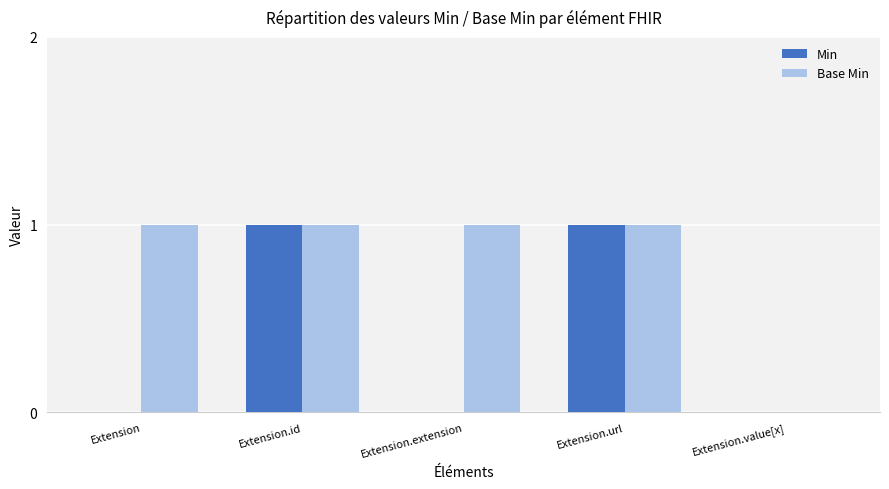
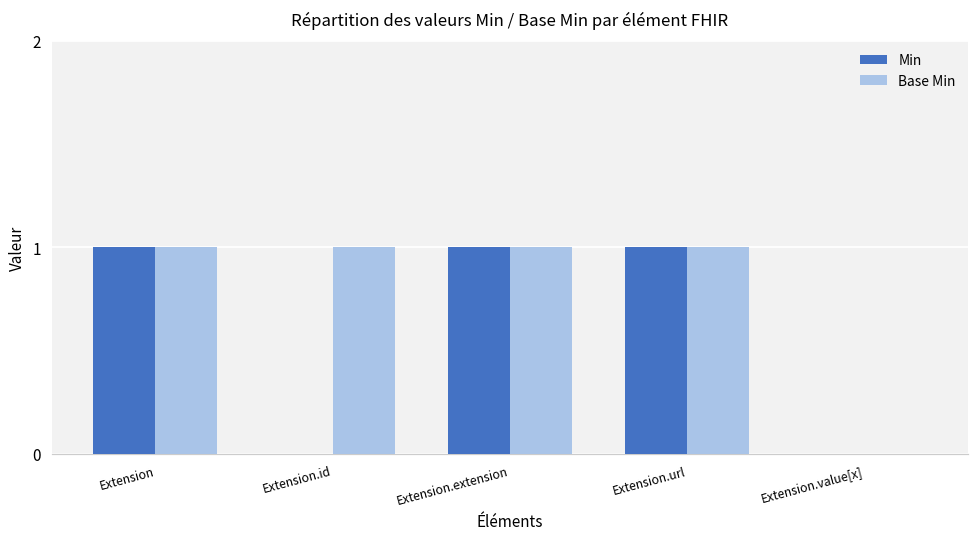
Min, Extension: 0 -> 1
Min, Extension.id: 1 -> 0
Min, Extension.extension: 0 -> 1
